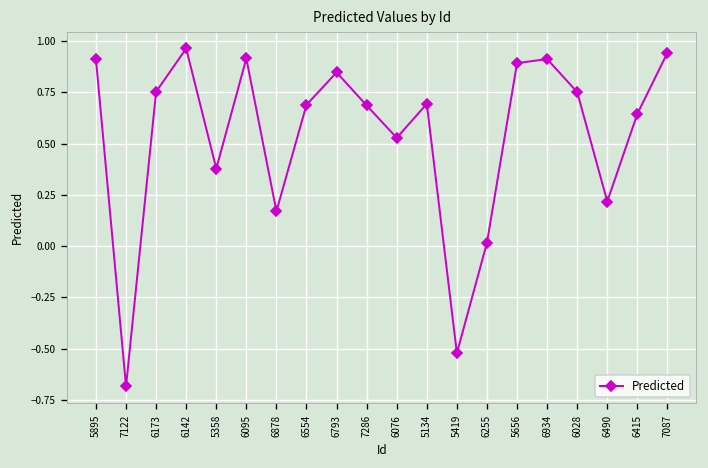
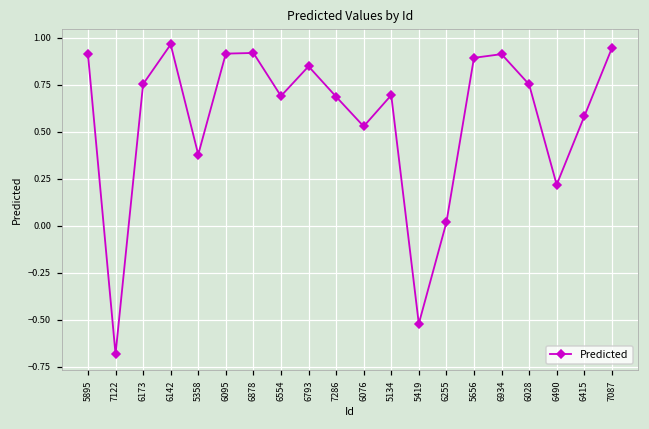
6878: 0.17 -> 0.92
6415: 0.64 -> 0.58
